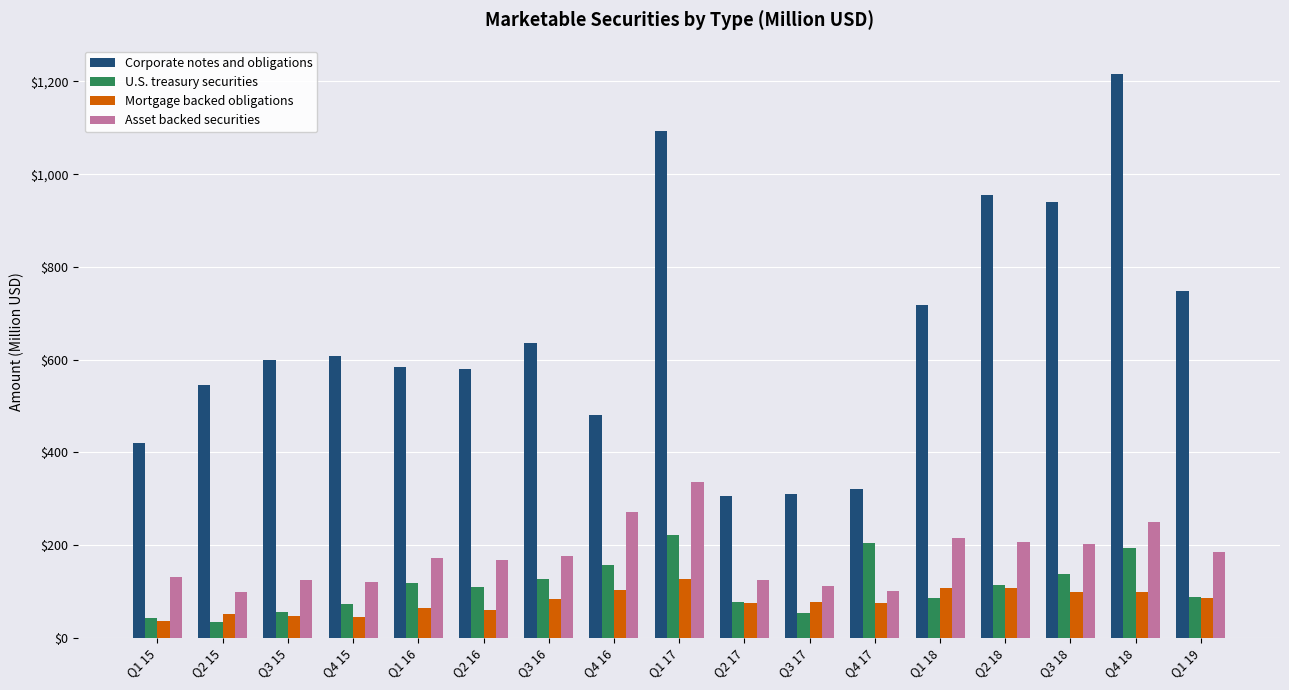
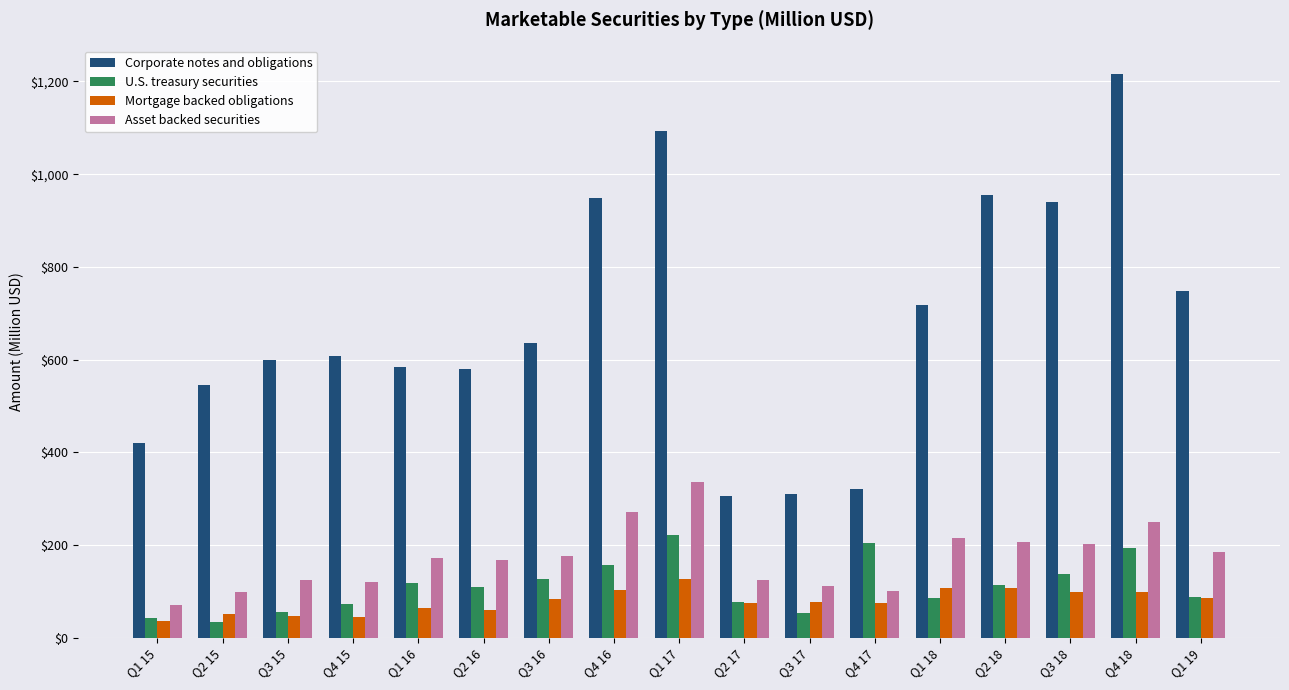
Asset backed securities, Q1 15: $130 -> $70
Corporate notes and obligations, Q4 16: $480 -> $950
